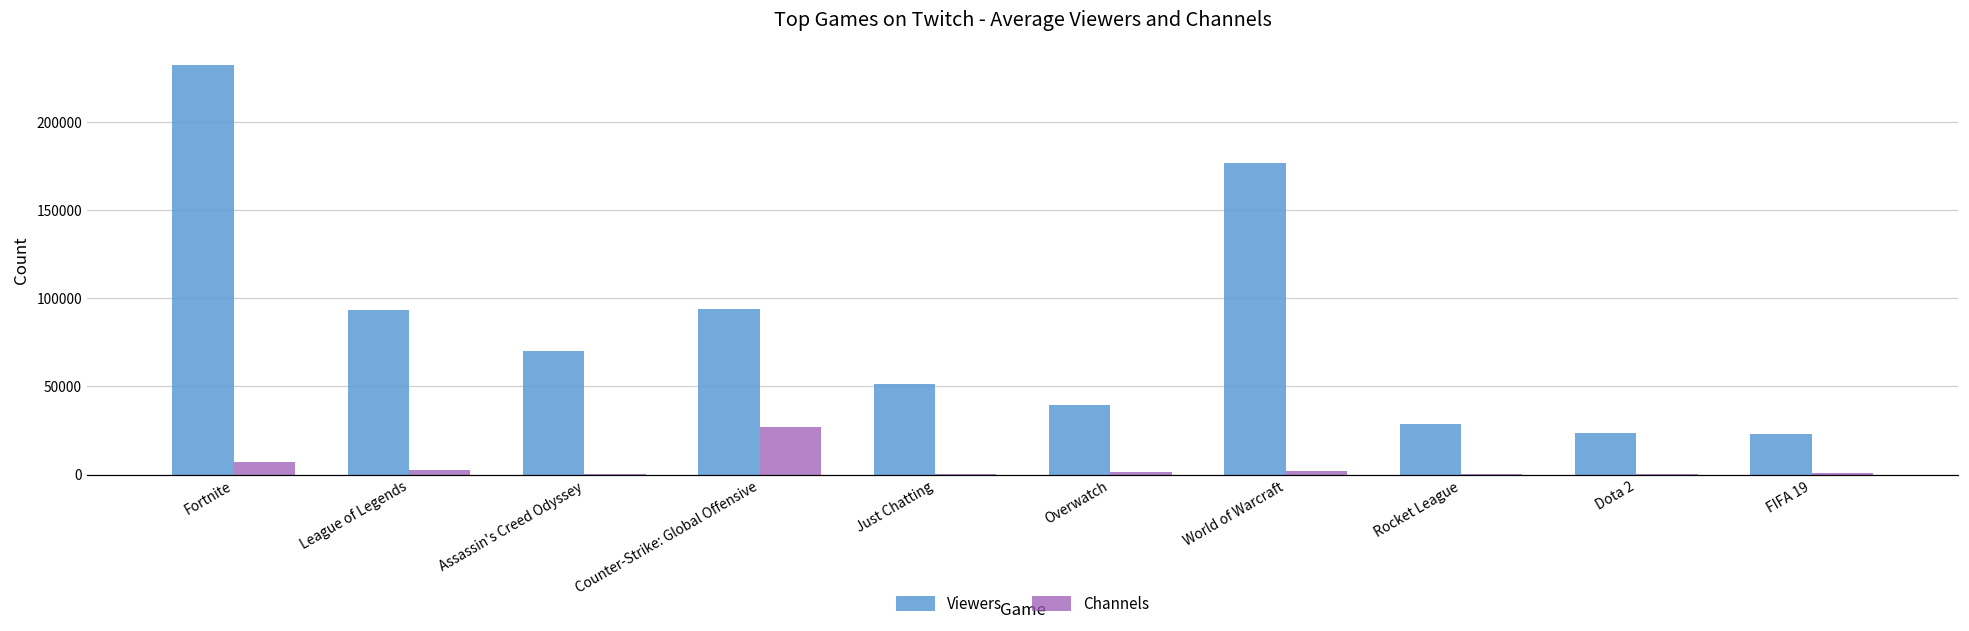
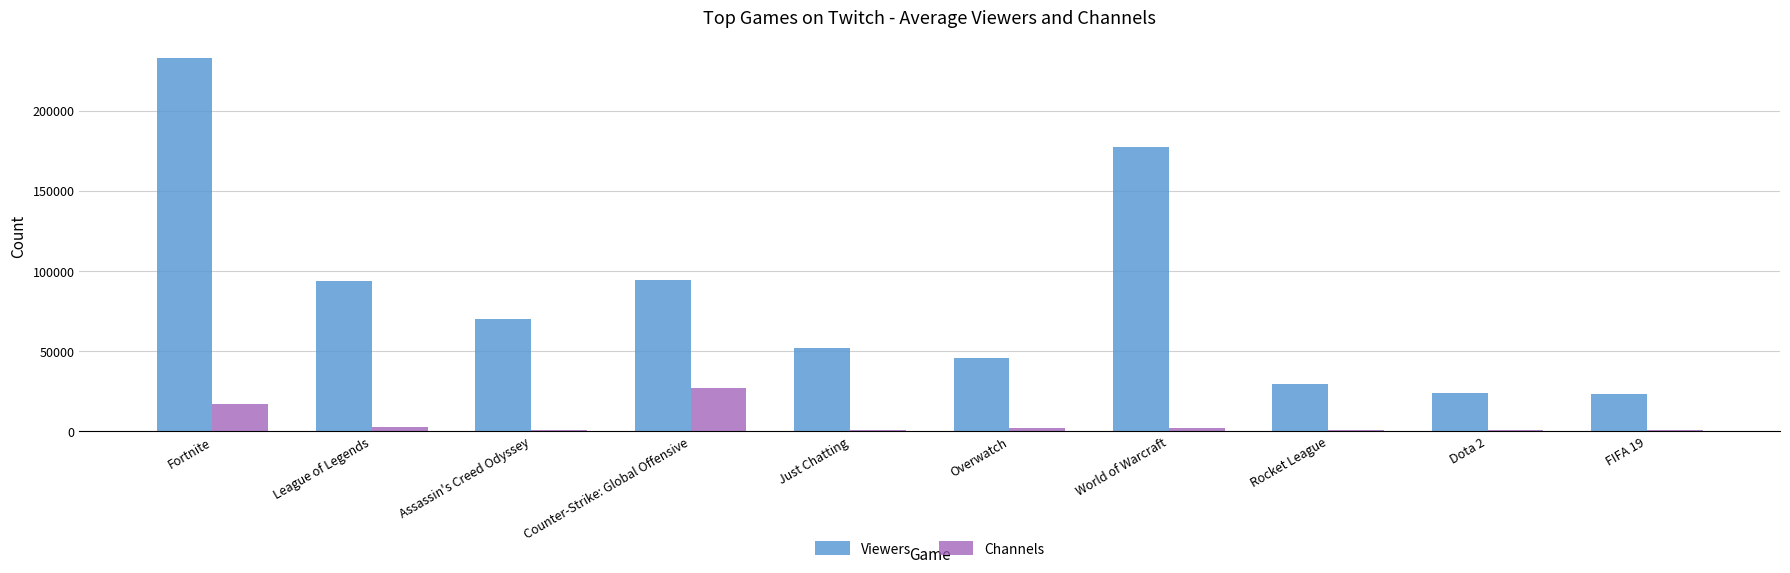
Channels, Fortnite: 7000 -> 17000
Viewers, Overwatch: 40000 -> 45000
